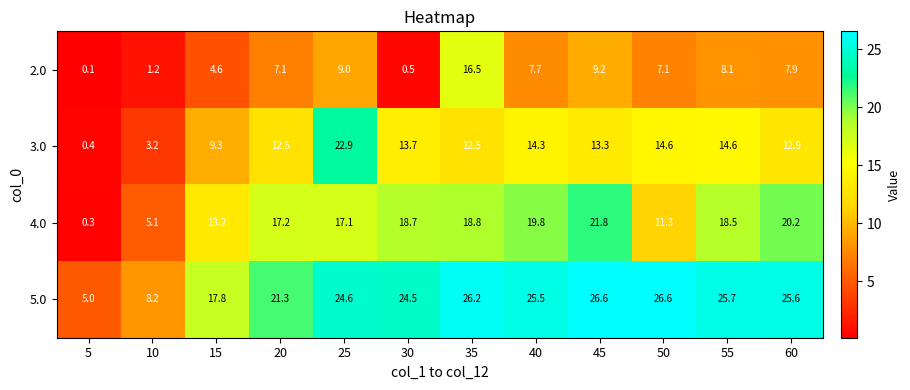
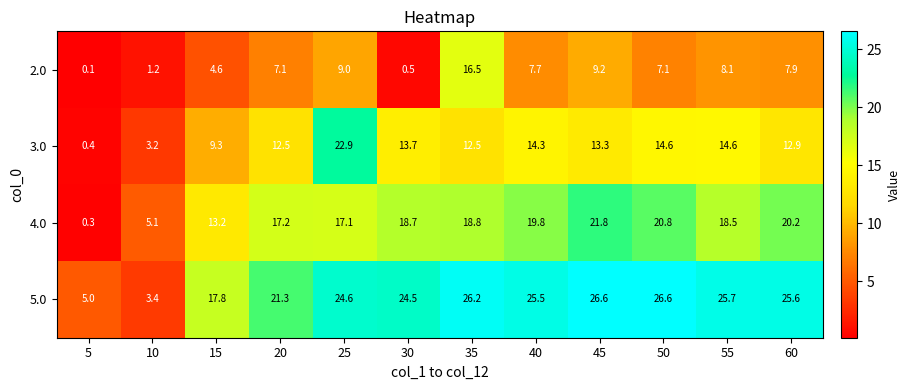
4.0, 50: 11.3 -> 20.8
5.0, 10: 8.2 -> 3.4
